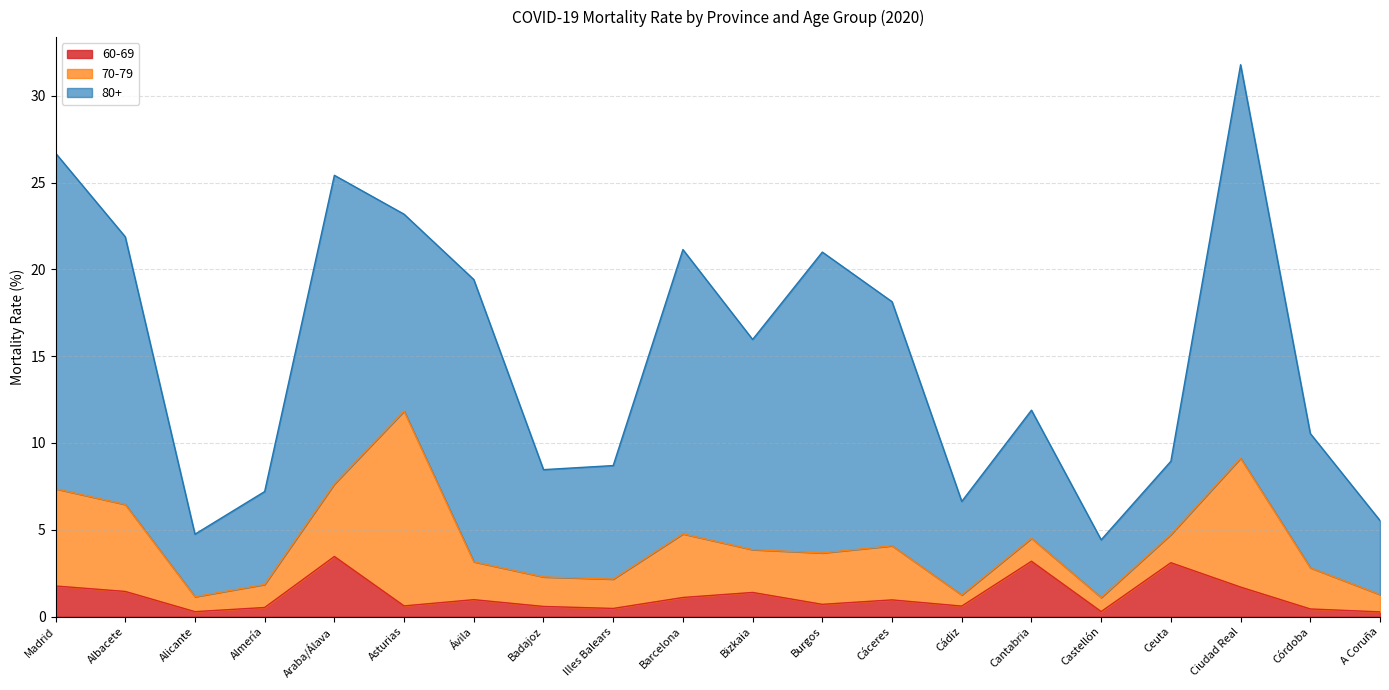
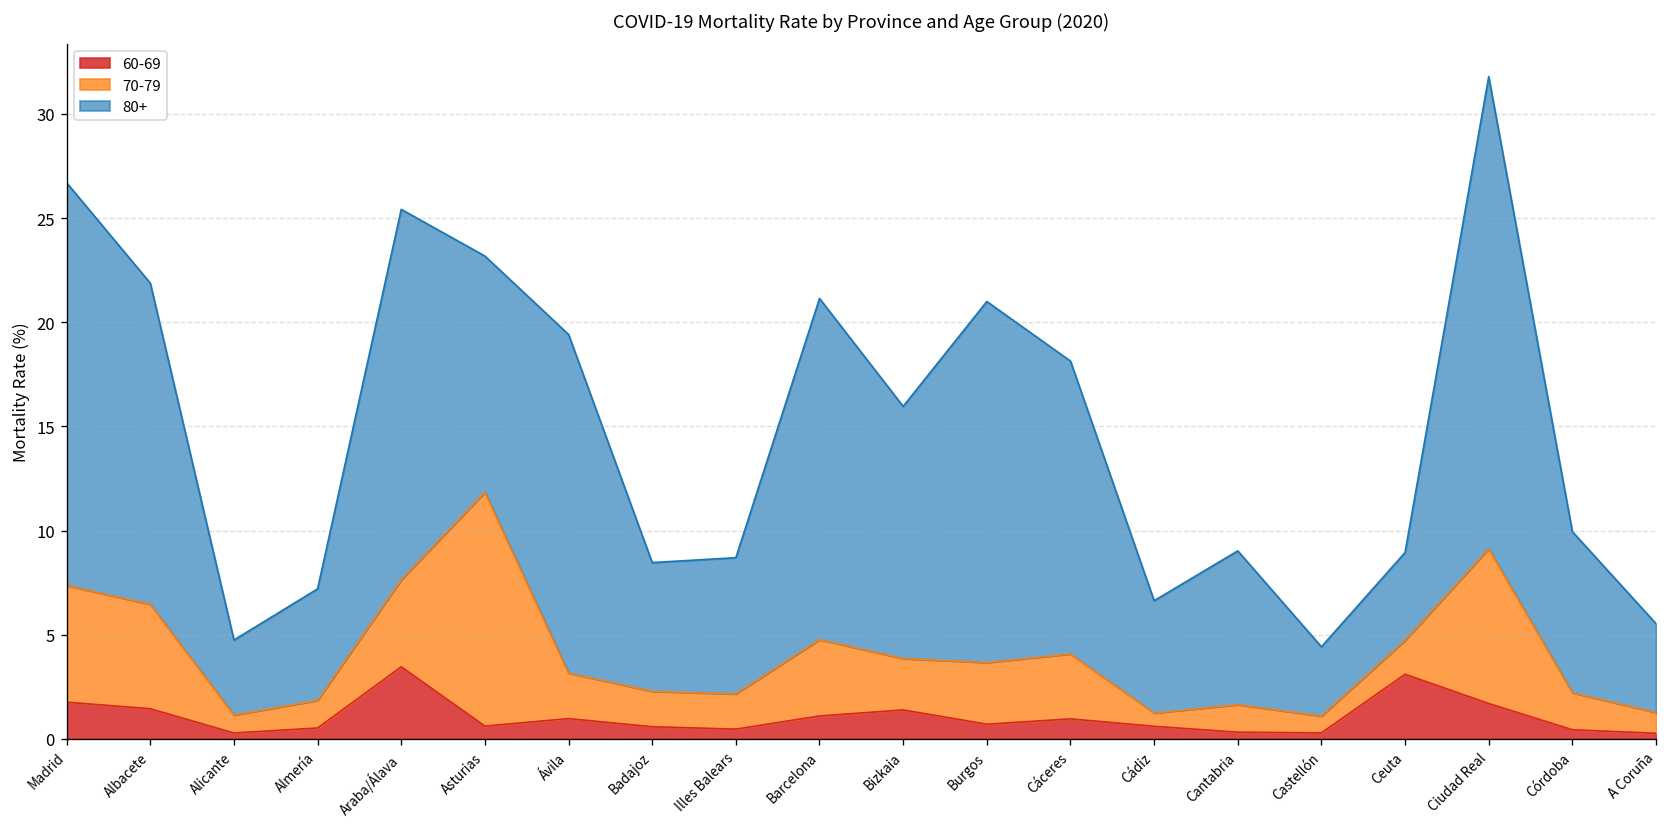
60-69, Cantabria: 3.2 -> 0.3
70-79, Córdoba: 2.4 -> 1.8
